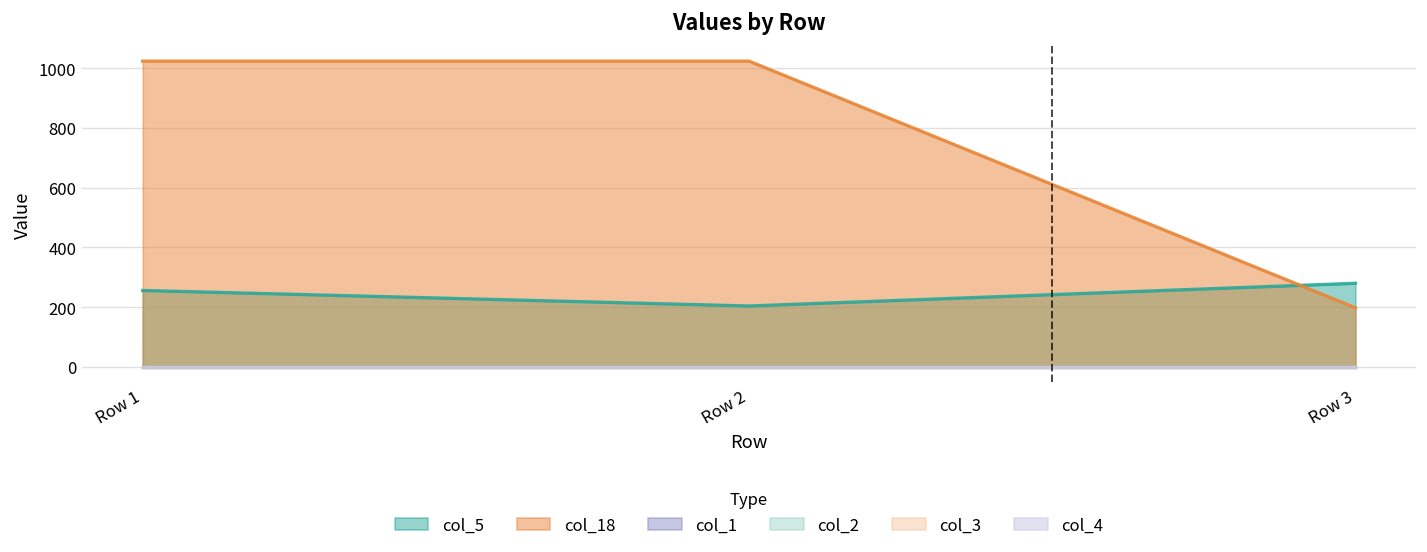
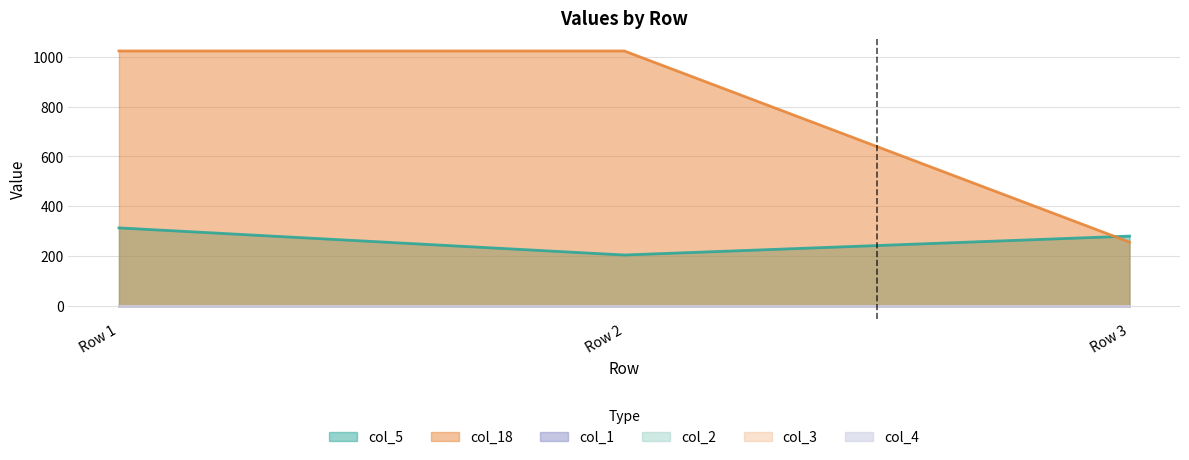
col_5, Row 1: 260 -> 310
col_18, Row 3: 200 -> 260
